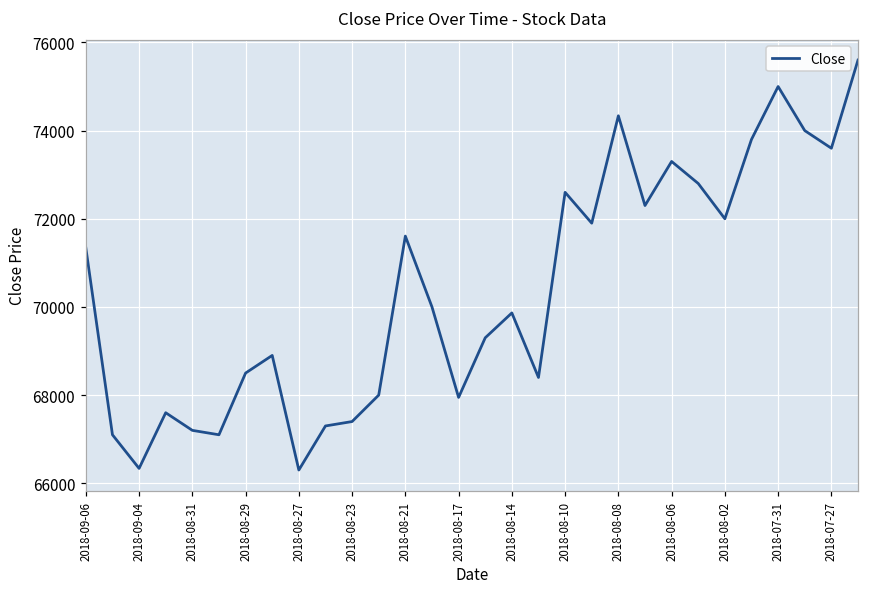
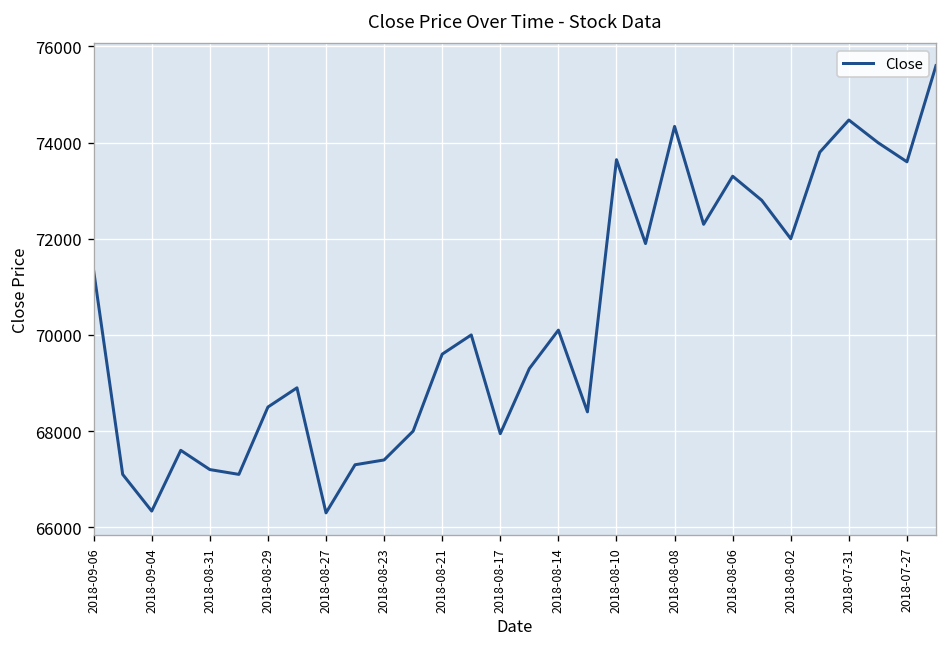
2018-08-21: 71600 -> 69600
2018-08-14: 69900 -> 70100
2018-08-10: 72600 -> 73600
2018-07-31: 75000 -> 74500
